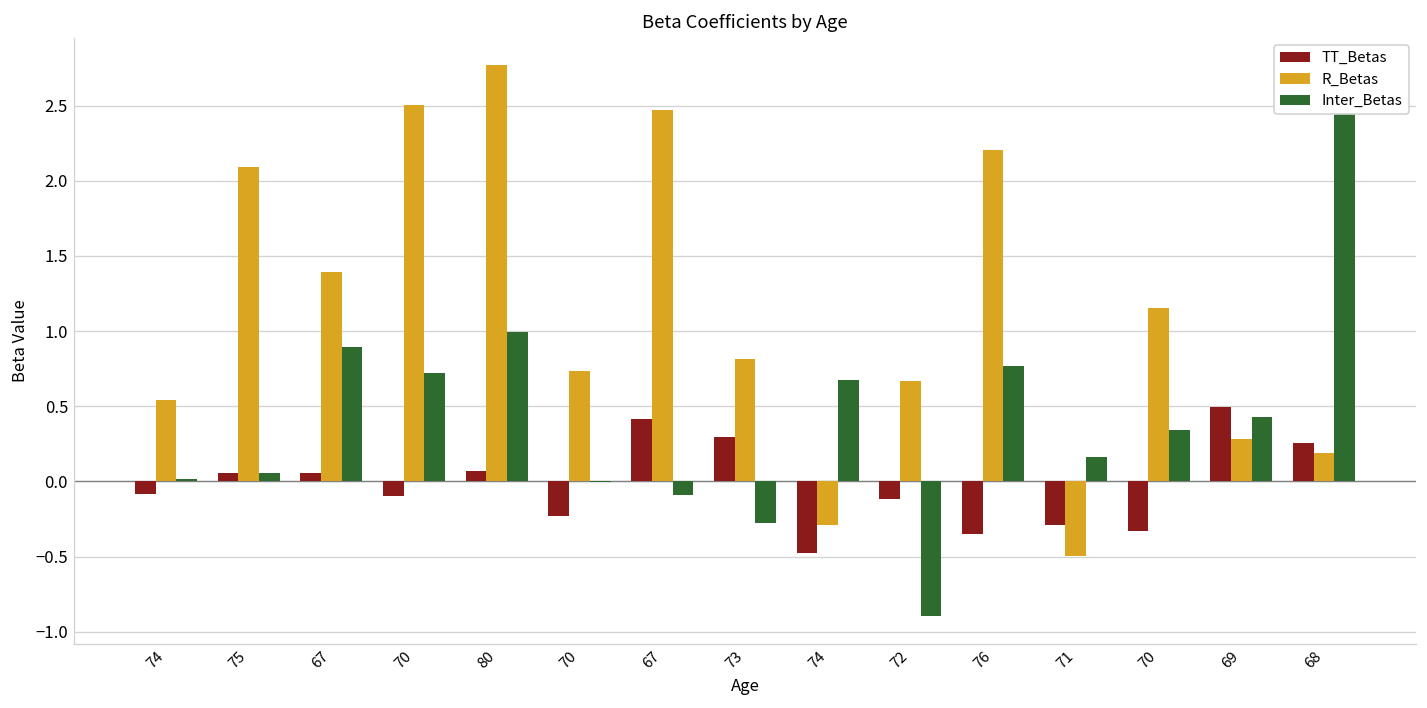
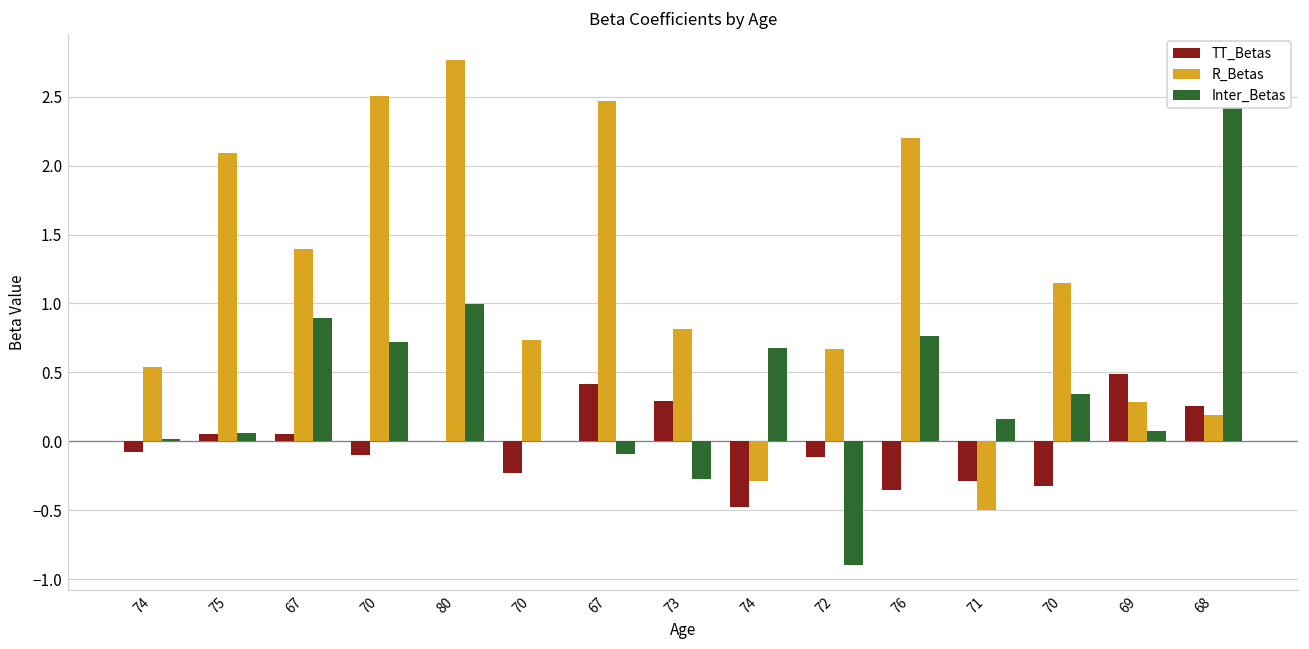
TT_Betas, 80: 0.07 -> 0.00
Inter_Betas, 69: 0.43 -> 0.08
